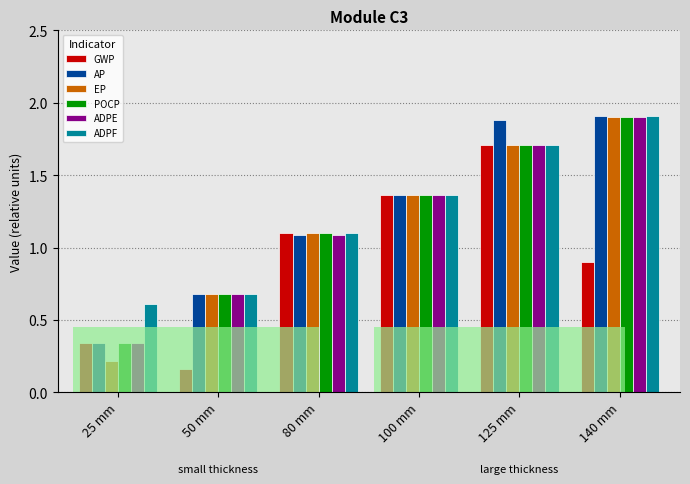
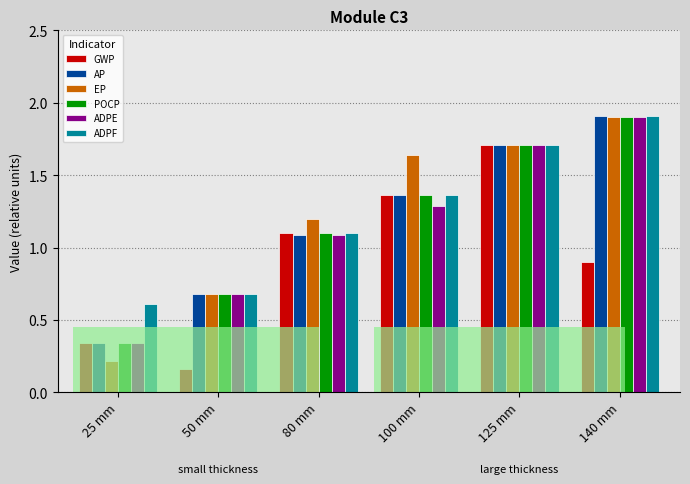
EP, 80 mm: 1.1 -> 1.2
EP, 100 mm: 1.36 -> 1.64
ADPE, 100 mm: 1.36 -> 1.29
AP, 125 mm: 1.88 -> 1.71
